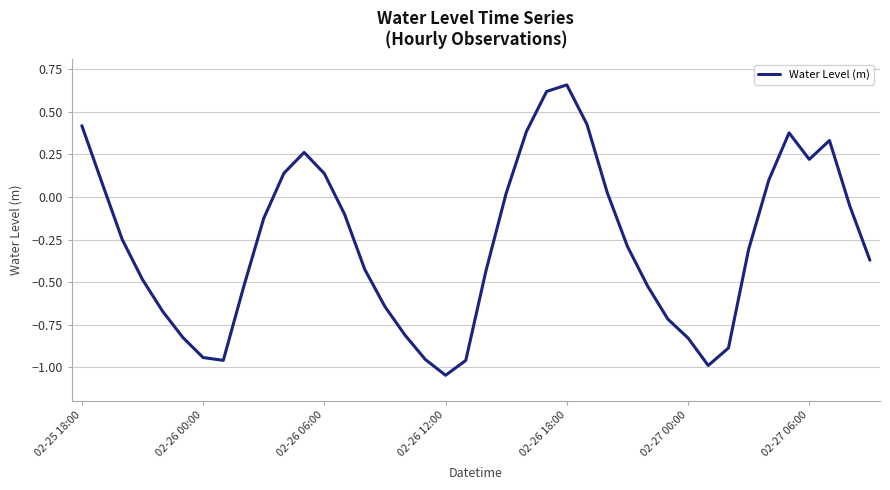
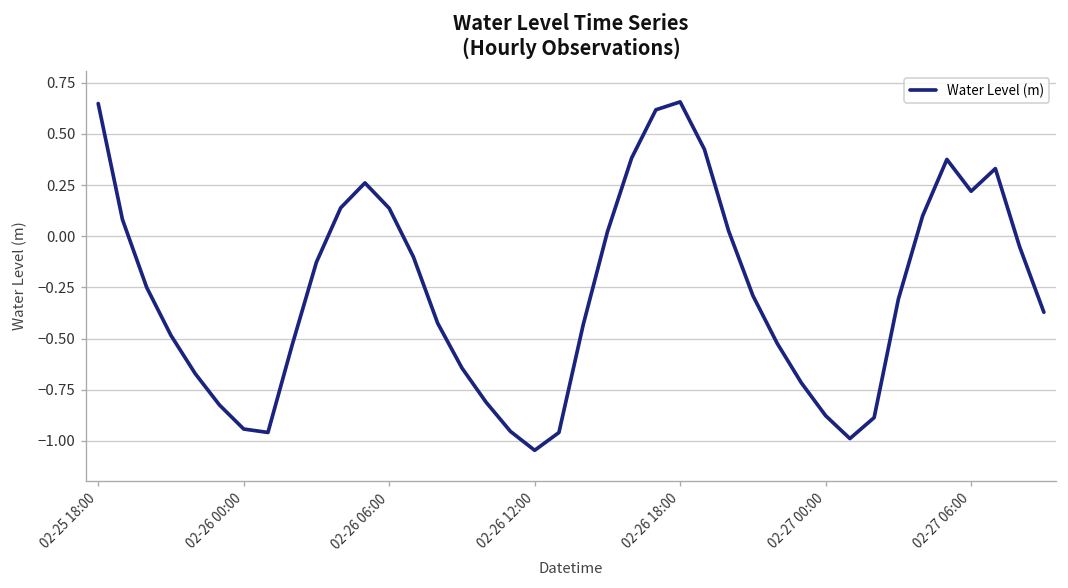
02-25 18:00: 0.42 -> 0.65
02-27 00:00: -0.83 -> -0.88
